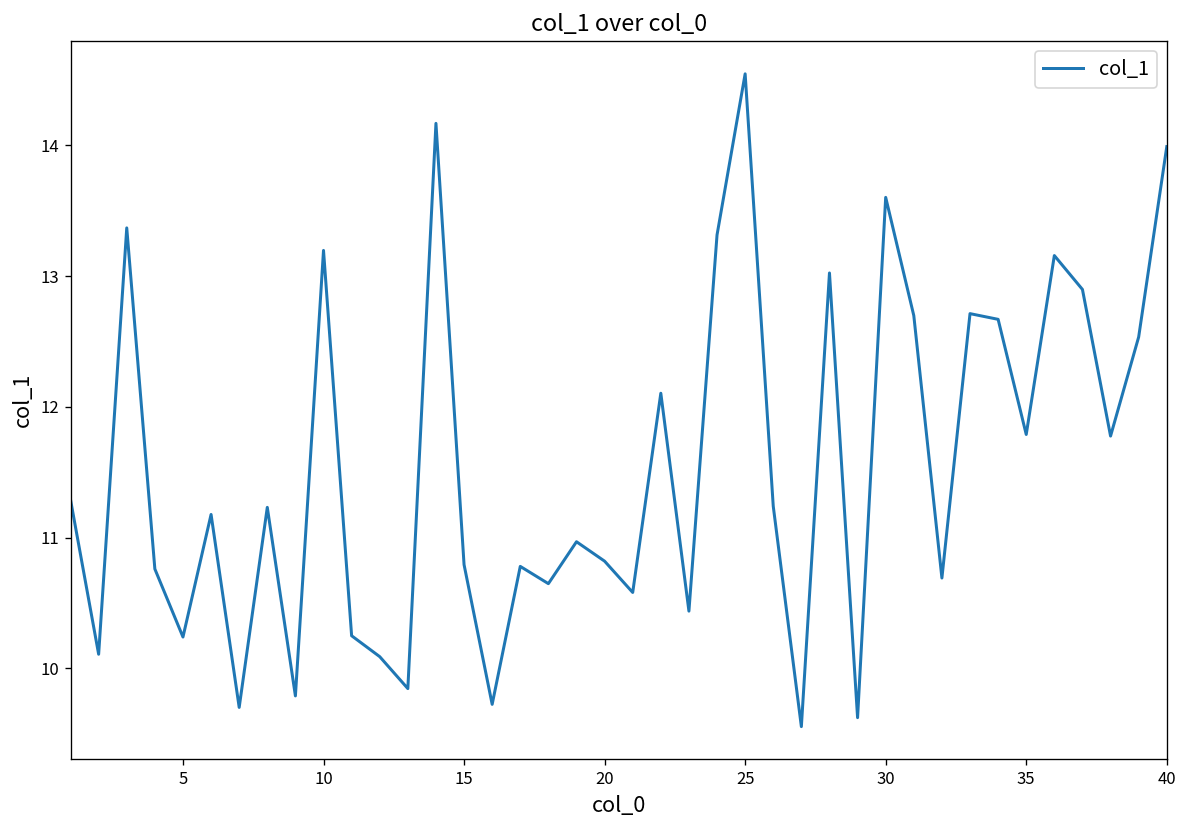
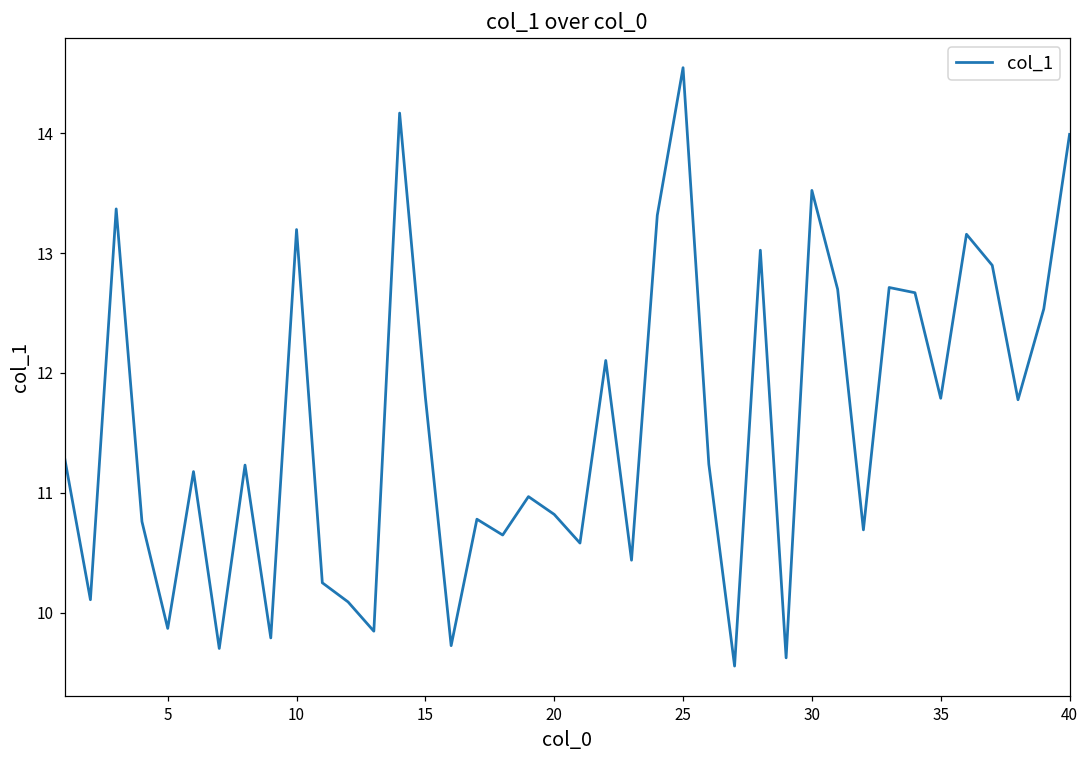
5: 10.24 -> 9.87
15: 10.79 -> 11.80
30: 13.60 -> 13.52
